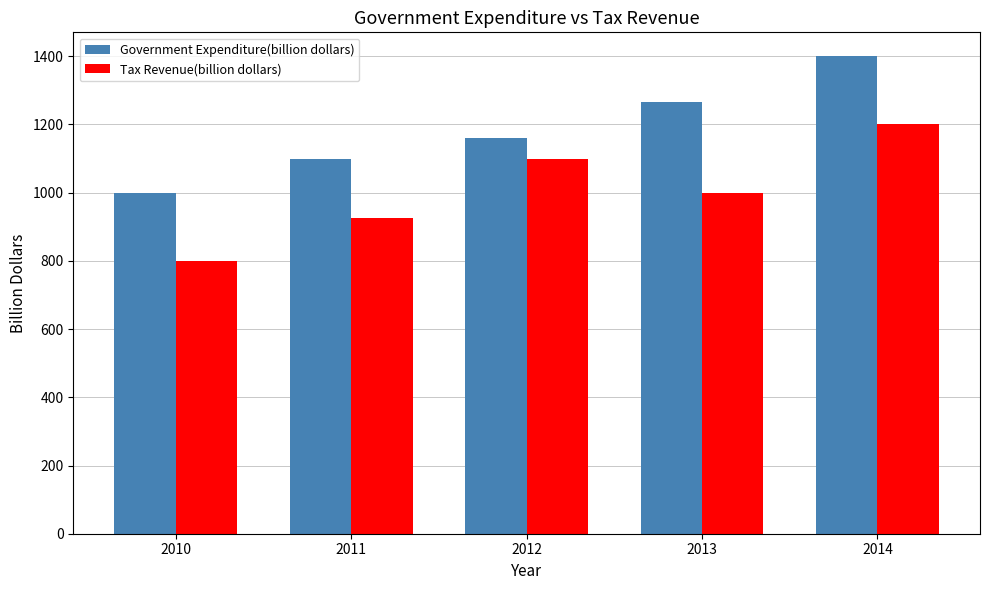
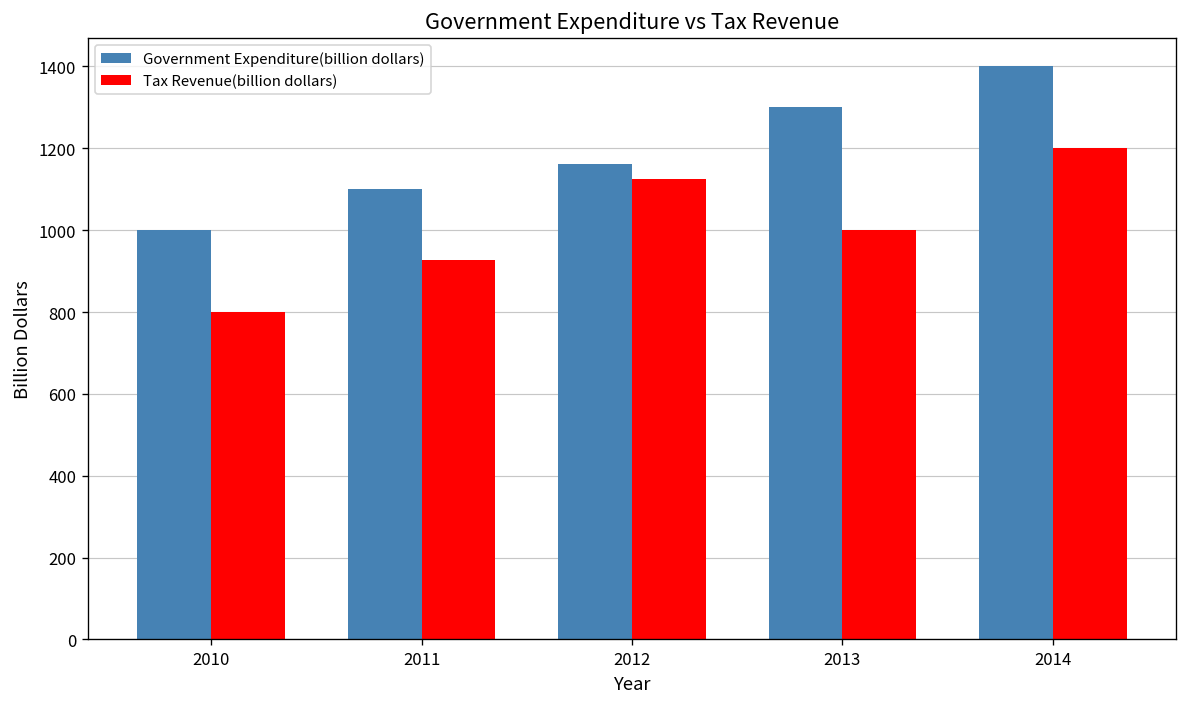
Tax Revenue(billion dollars), 2012: 1100 -> 1130
Government Expenditure(billion dollars), 2013: 1270 -> 1300
